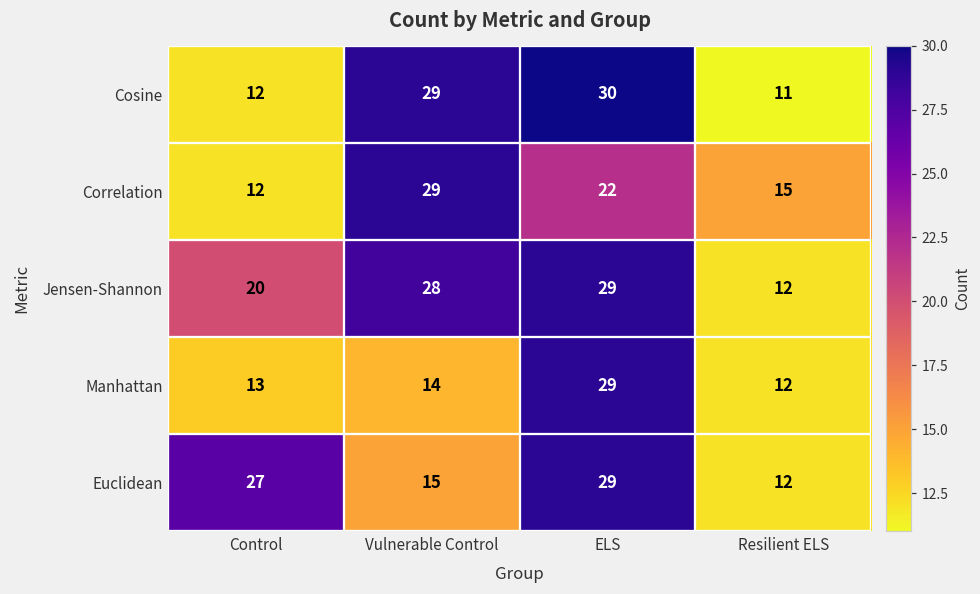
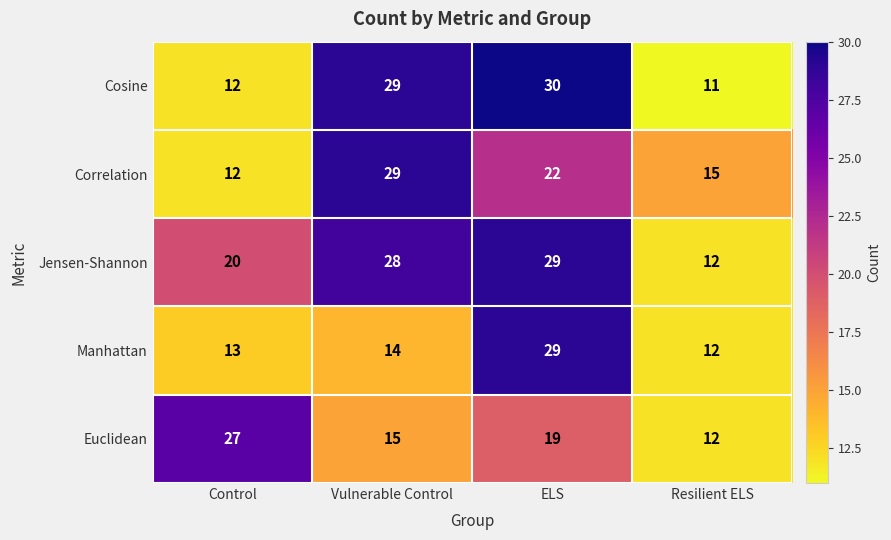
Euclidean, ELS: 29 -> 19
